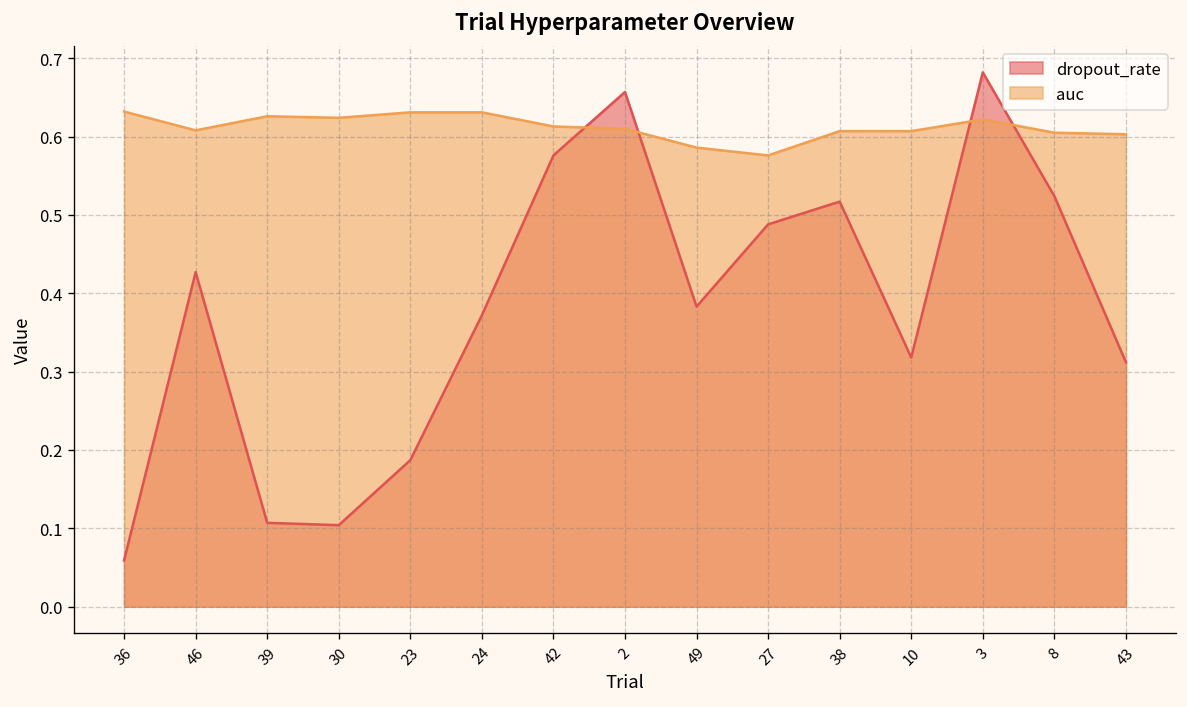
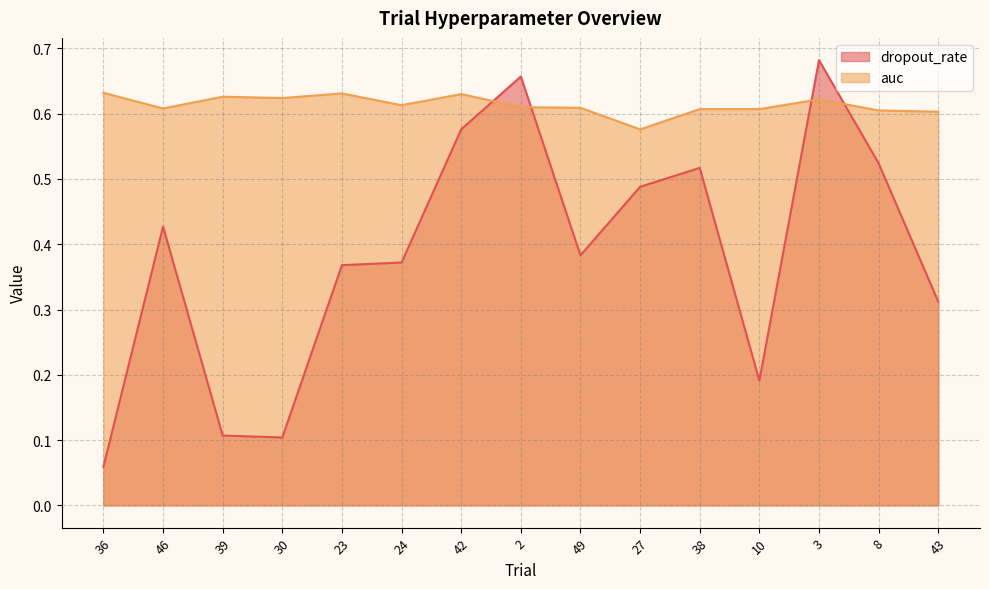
dropout_rate, 23: 0.19 -> 0.37
auc, 24: 0.63 -> 0.61
auc, 42: 0.61 -> 0.63
auc, 49: 0.59 -> 0.61
dropout_rate, 10: 0.32 -> 0.19
